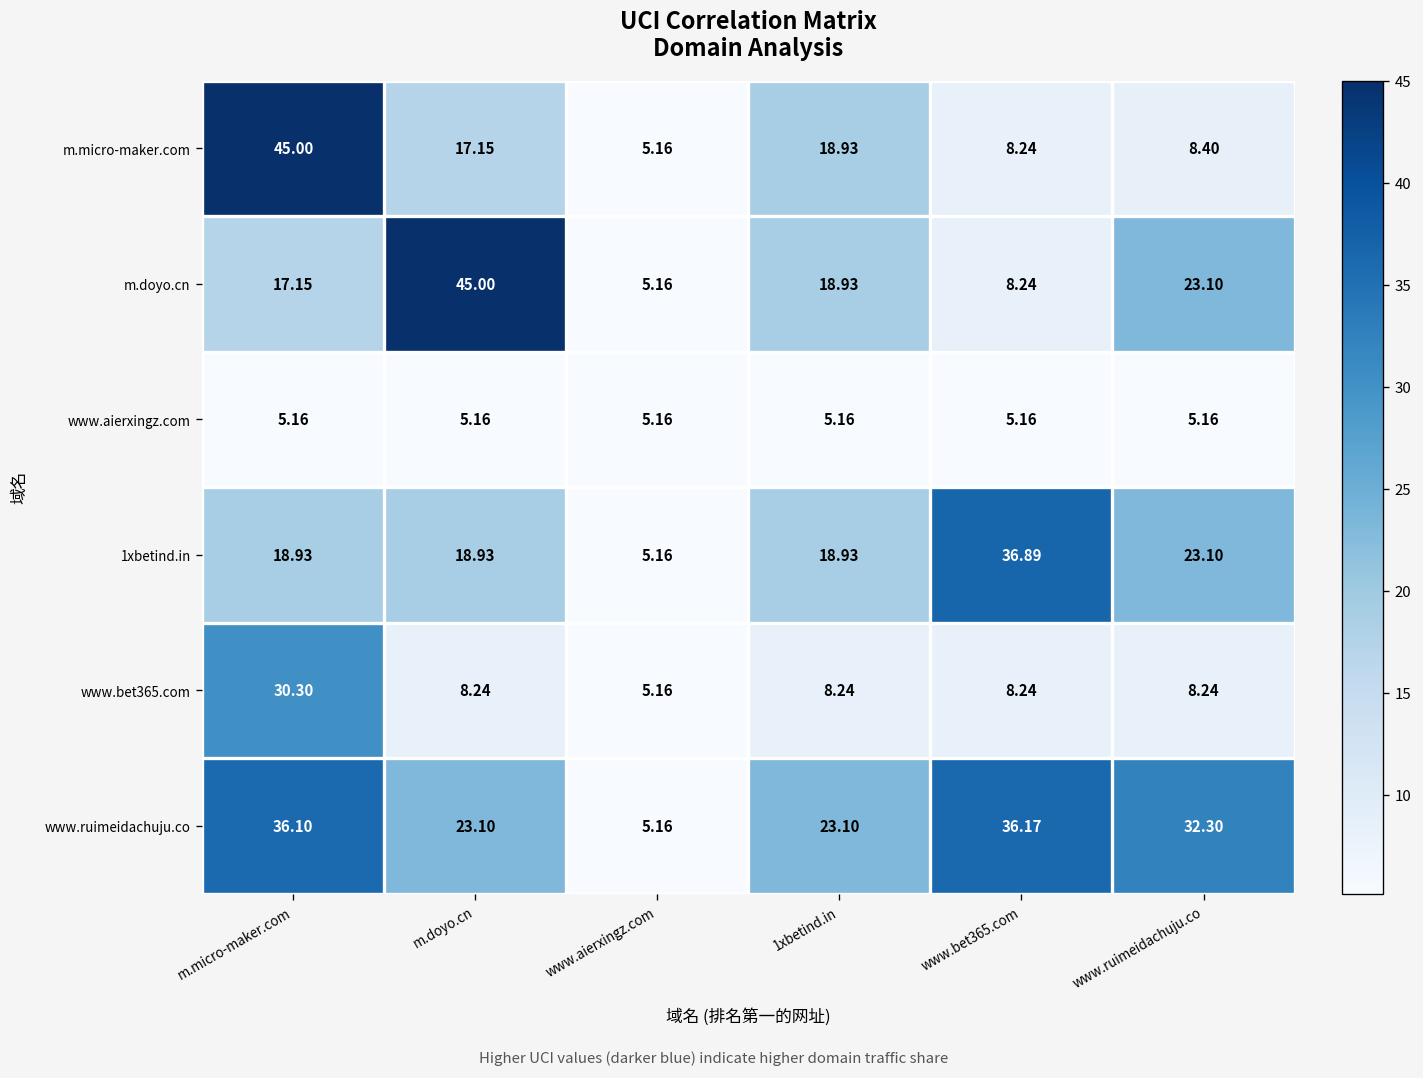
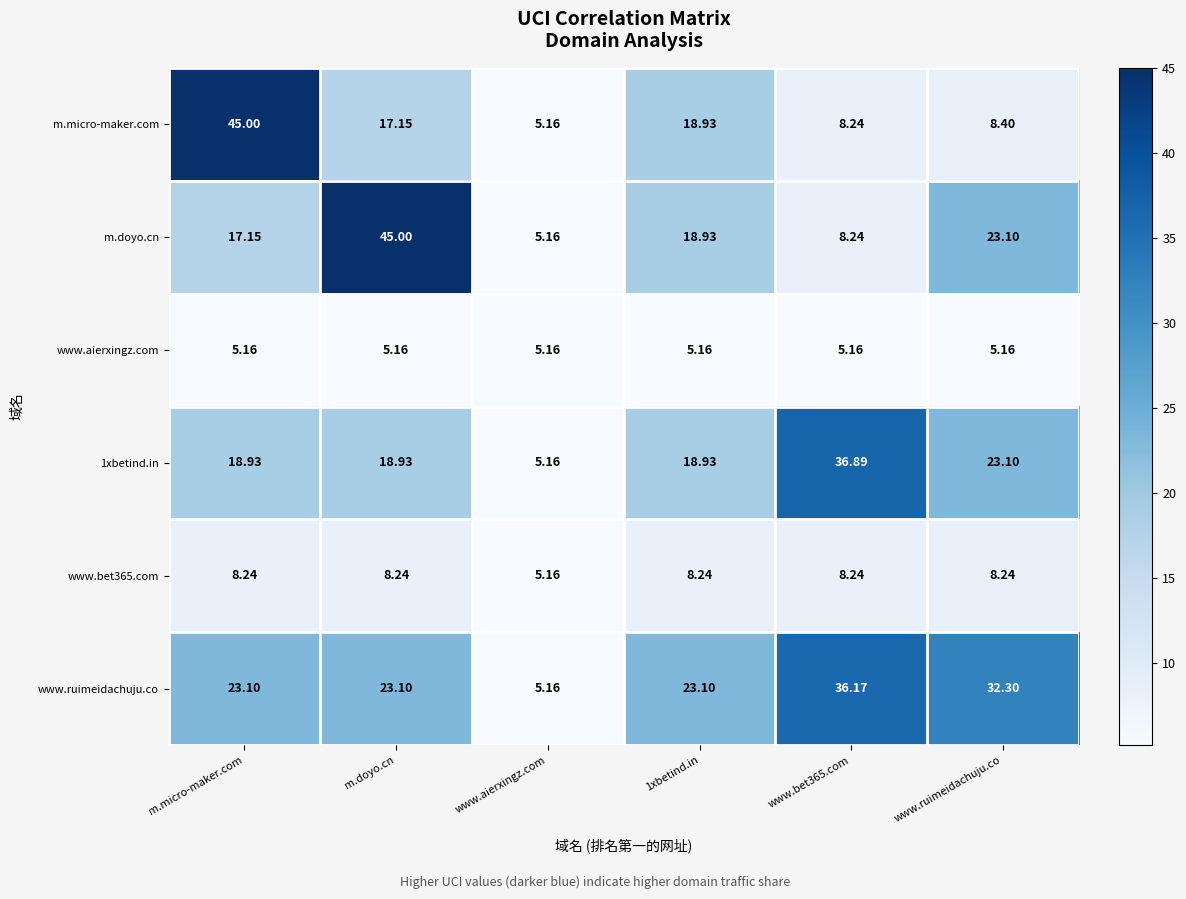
www.bet365.com, m.micro-maker.com: 30.30 -> 8.24
www.ruimeidachuju.co, m.micro-maker.com: 36.10 -> 23.10
